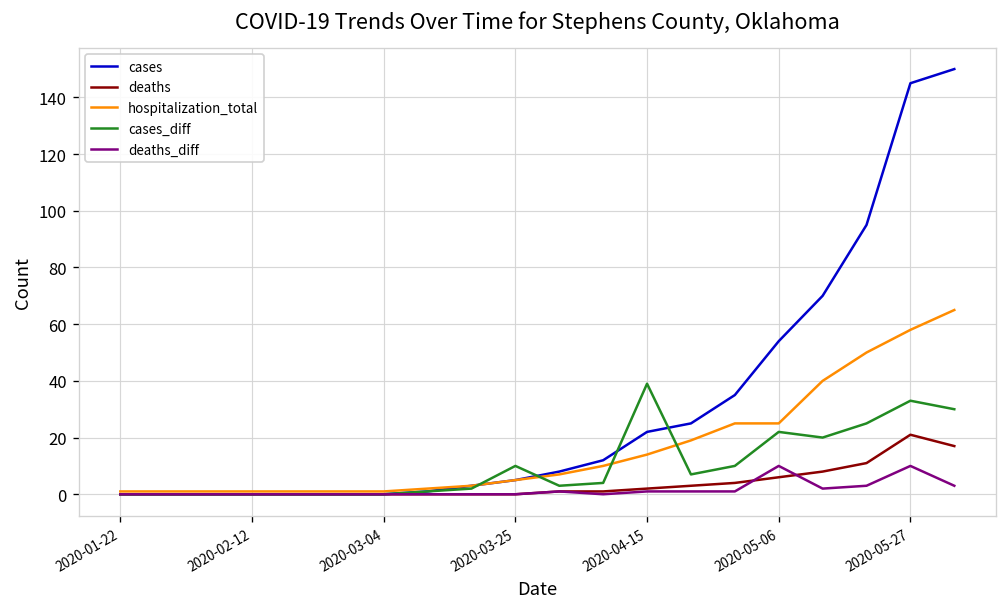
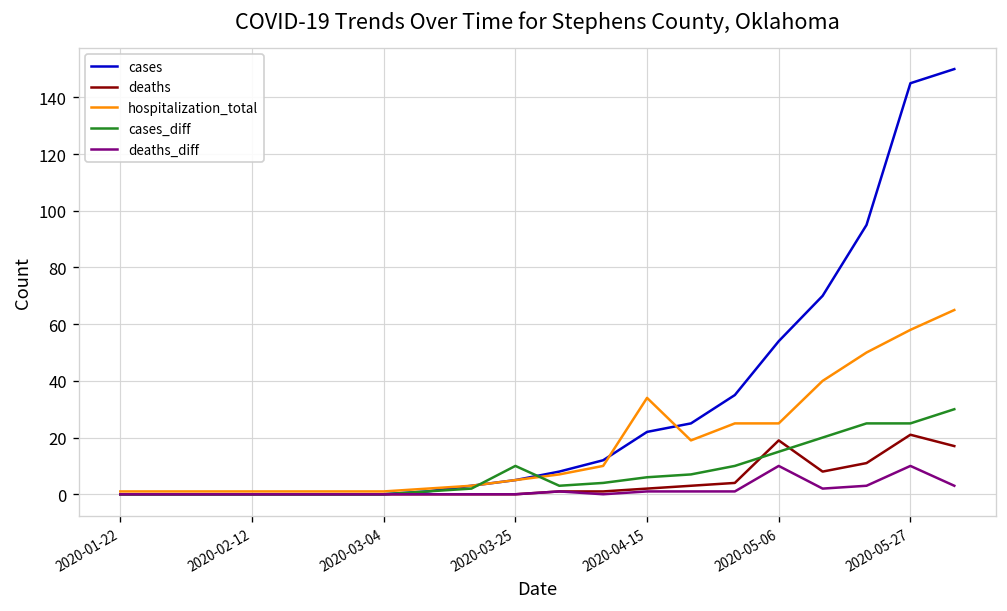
hospitalization_total, 2020-04-15: 14 -> 34
cases_diff, 2020-04-15: 39 -> 6
deaths, 2020-05-06: 6 -> 19
cases_diff, 2020-05-06: 22 -> 15
cases_diff, 2020-05-27: 33 -> 25
